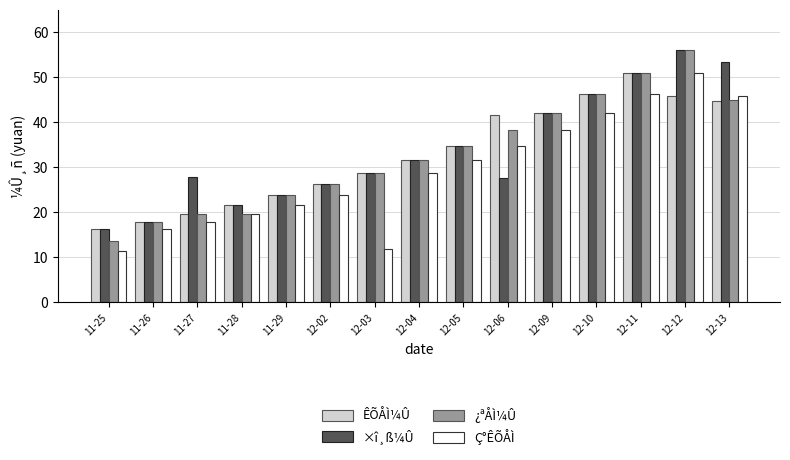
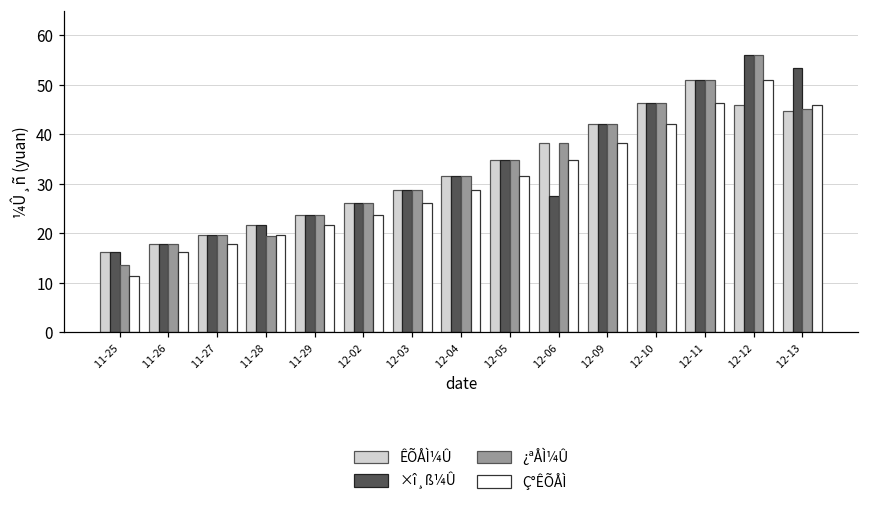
×î¸ß¼Û, 11-27: 28 -> 20
Ç°ÊÕÅÌ, 12-03: 12 -> 26
ÊÕÅÌ¼Û, 12-06: 42 -> 38
